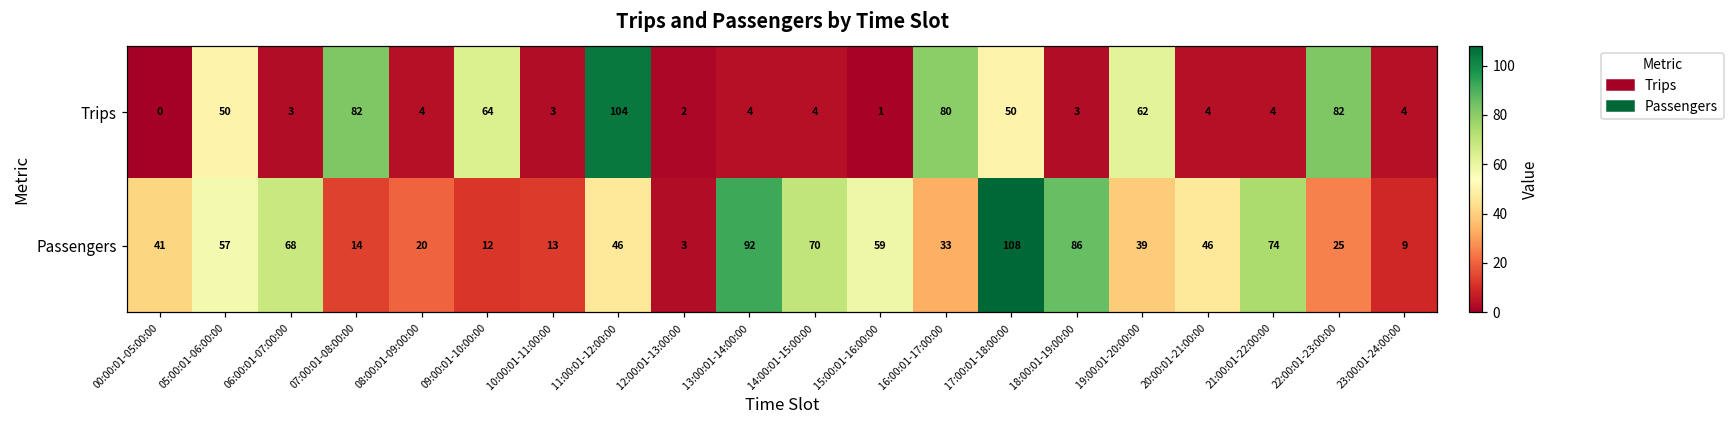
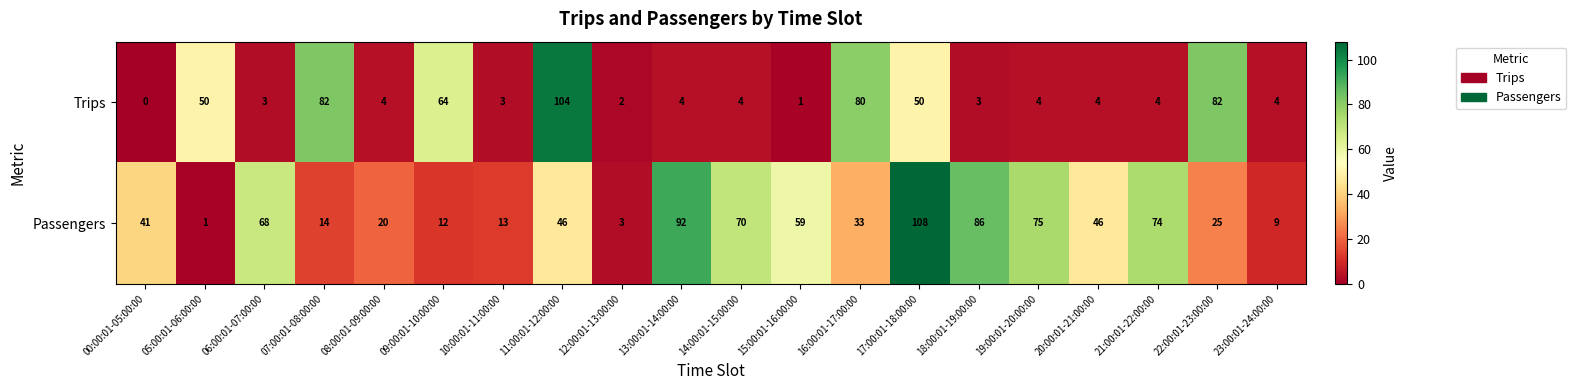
Trips, 19:00:01-20:00:00: 62 -> 4
Passengers, 05:00:01-06:00:00: 57 -> 1
Passengers, 19:00:01-20:00:00: 39 -> 75
